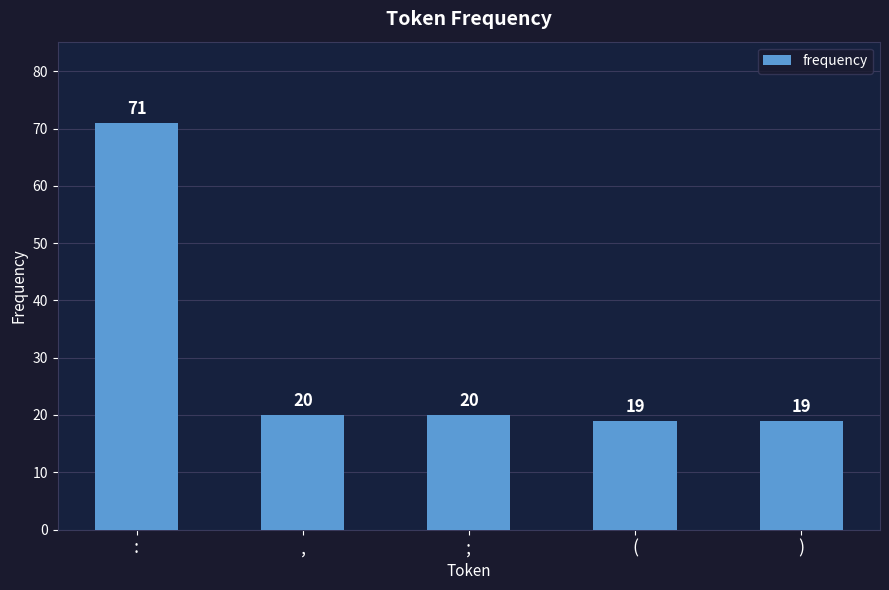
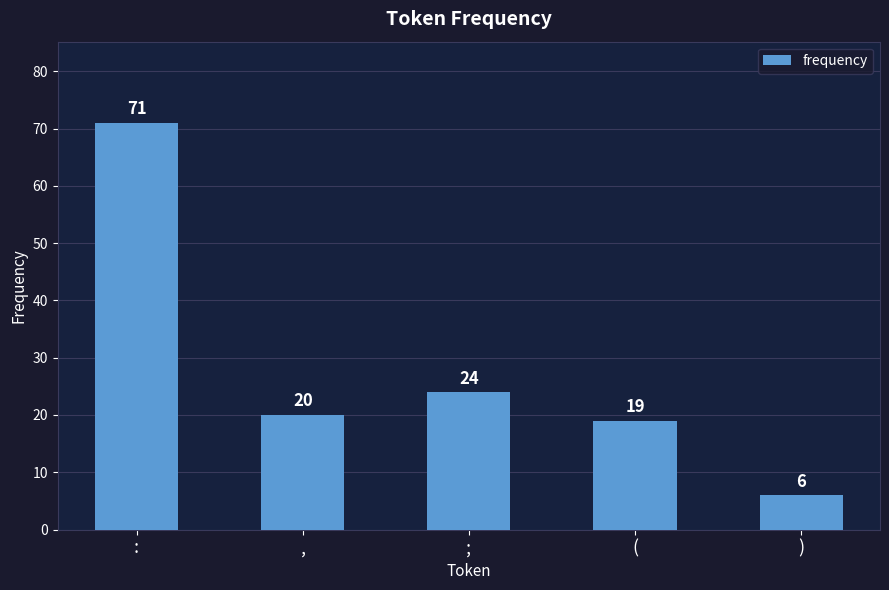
;: 20 -> 24
): 19 -> 6
